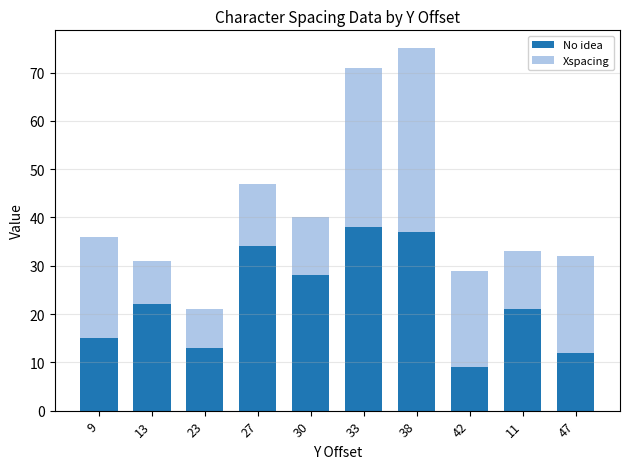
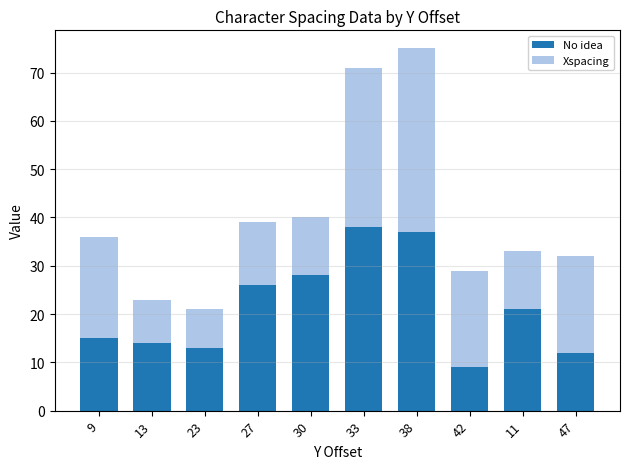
No idea, 13: 22 -> 14
No idea, 27: 34 -> 26
